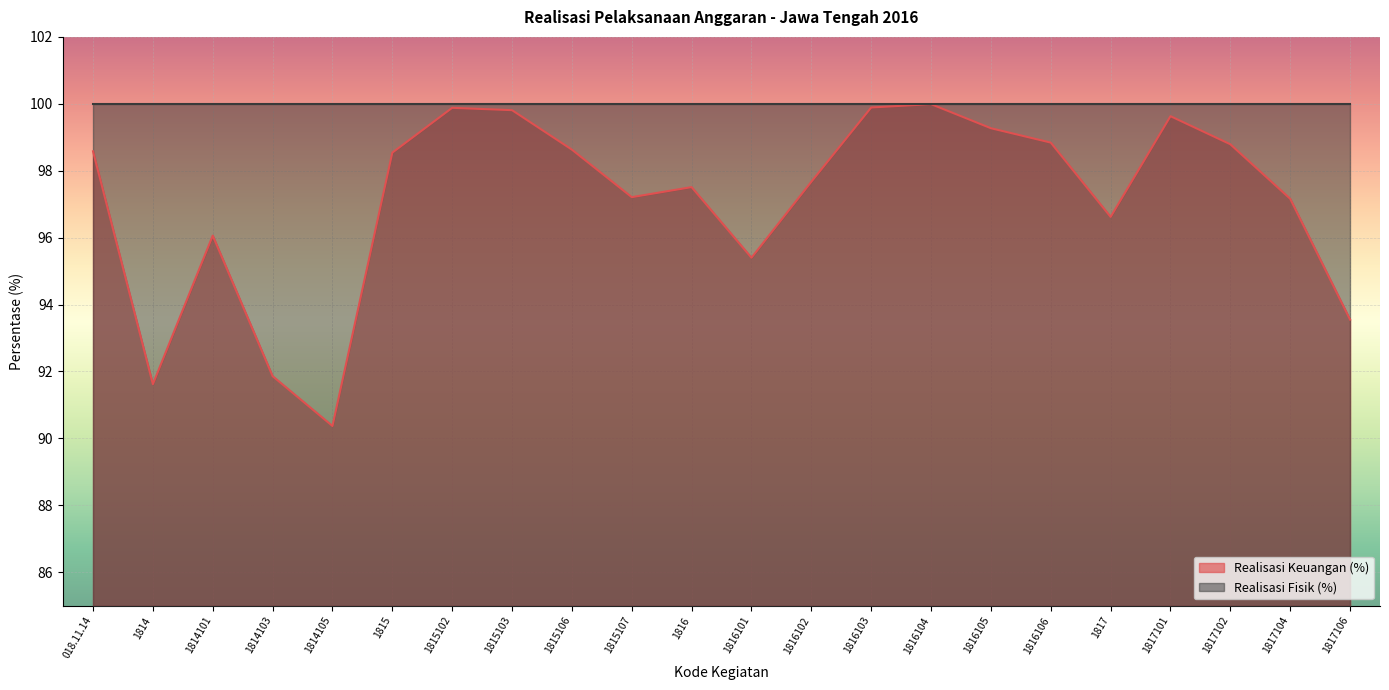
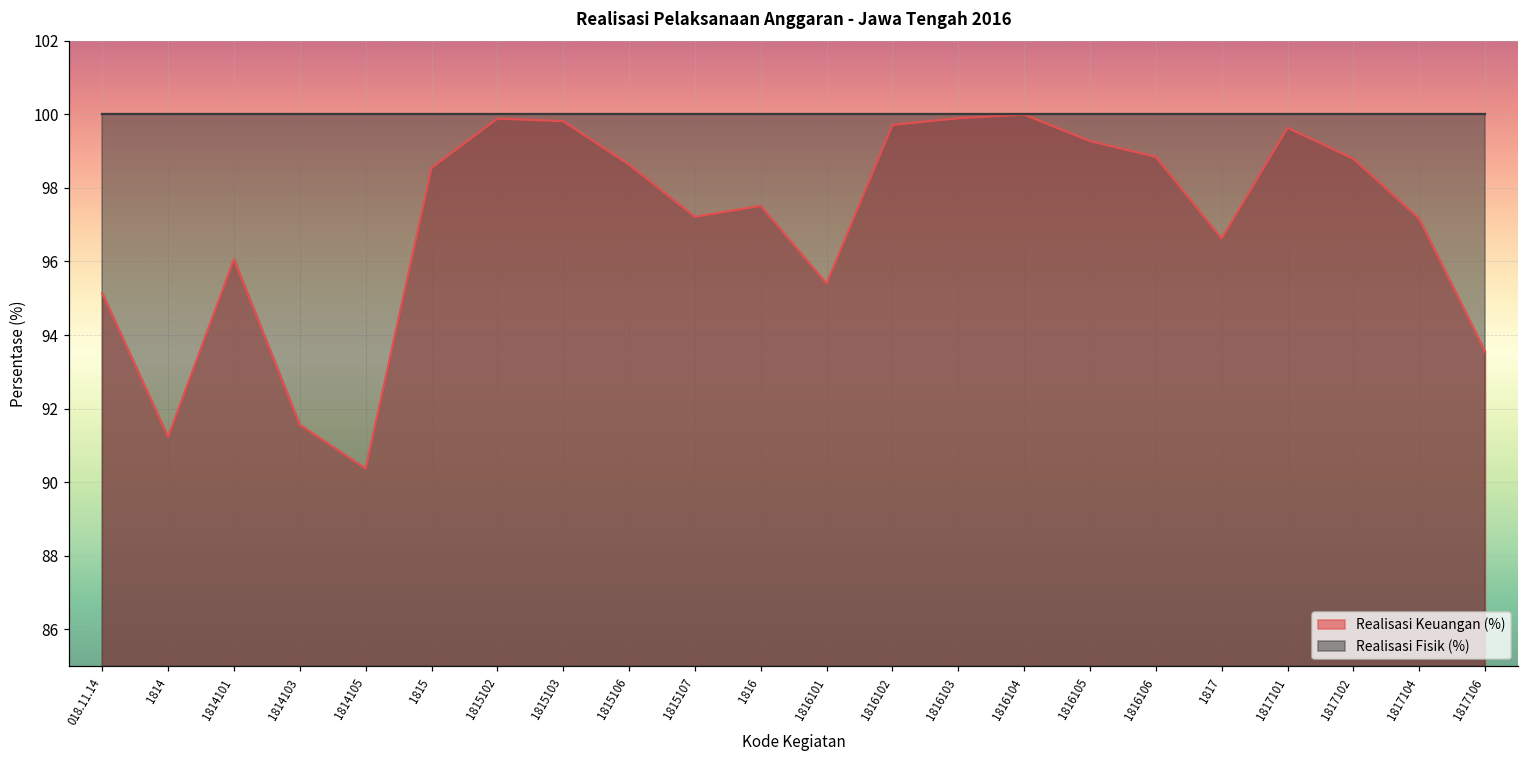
Realisasi Keuangan (%), 018.11.14: 98.6 -> 95.1
Realisasi Keuangan (%), 1814: 91.6 -> 91.2
Realisasi Keuangan (%), 1814103: 91.9 -> 91.6
Realisasi Keuangan (%), 1816102: 97.7 -> 99.7
